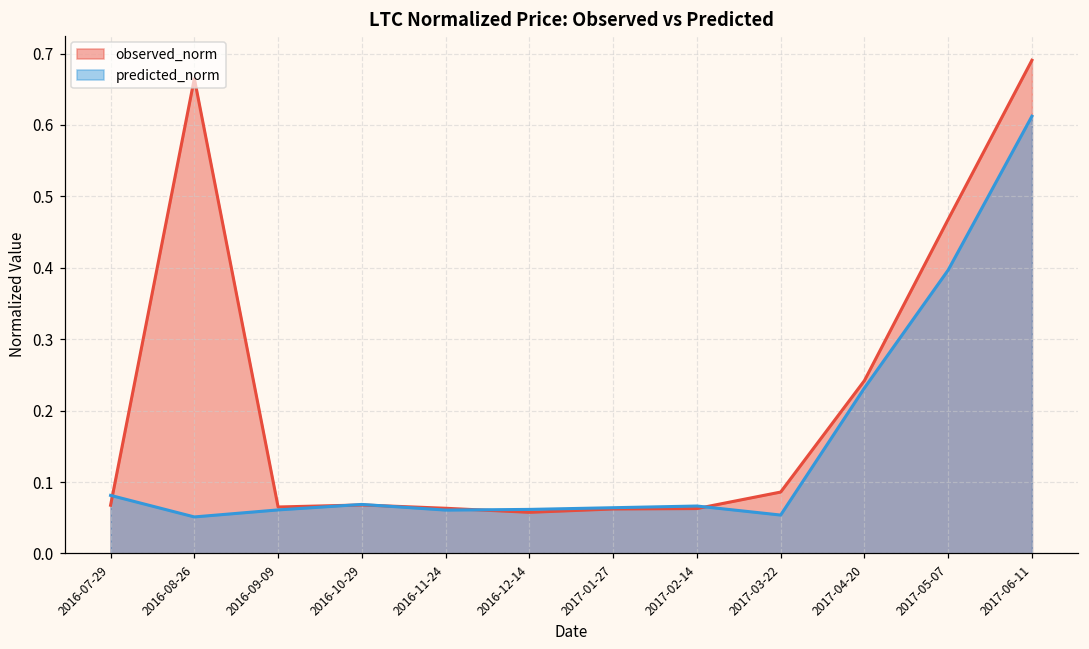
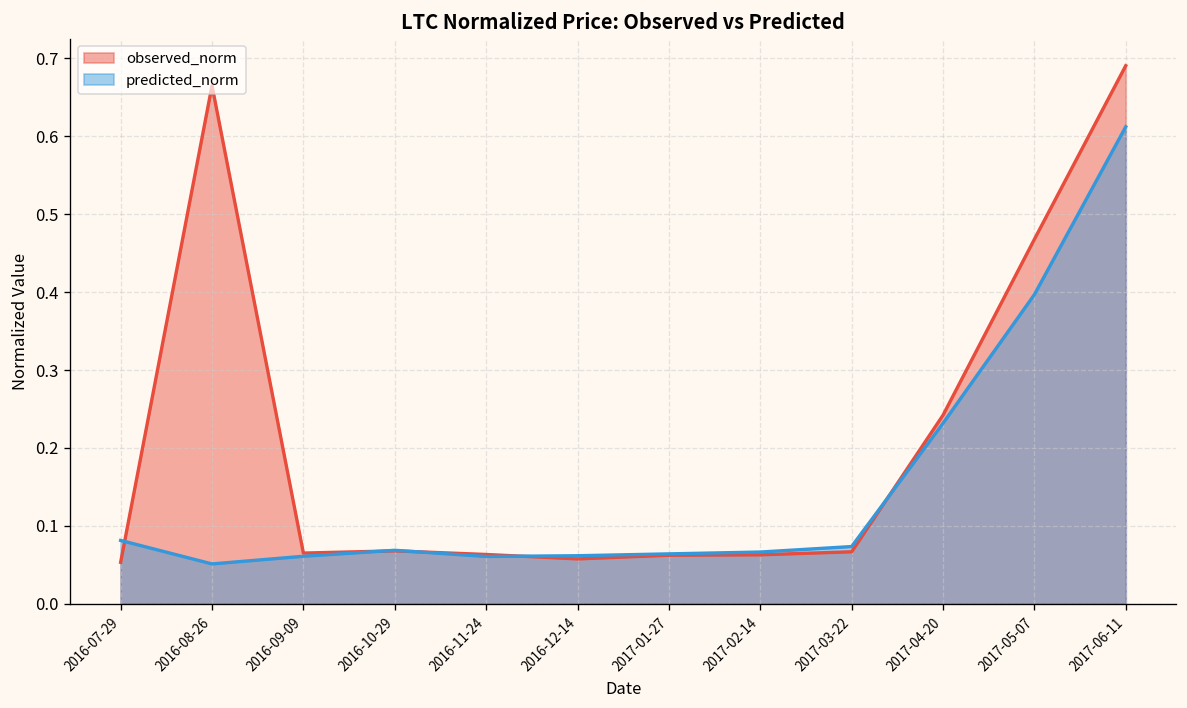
observed_norm, 2016-07-29: 0.07 -> 0.05
observed_norm, 2017-03-22: 0.09 -> 0.07
predicted_norm, 2017-03-22: 0.05 -> 0.07
